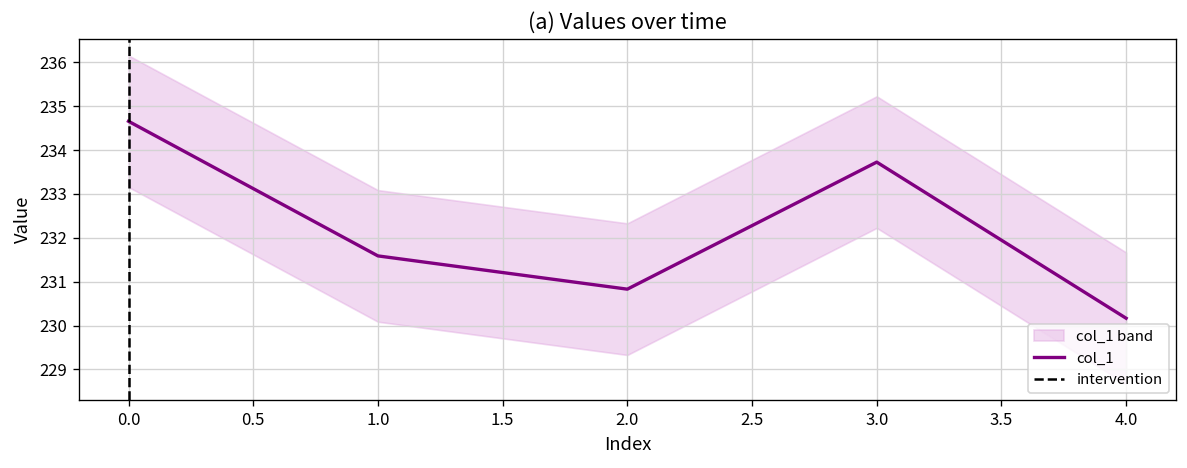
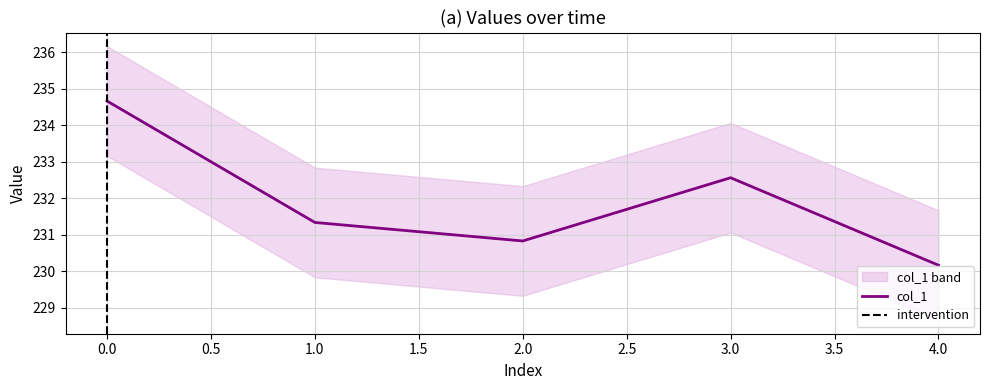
col_1, 1.0: 231.6 -> 231.3
col_1, 3.0: 233.7 -> 232.6
